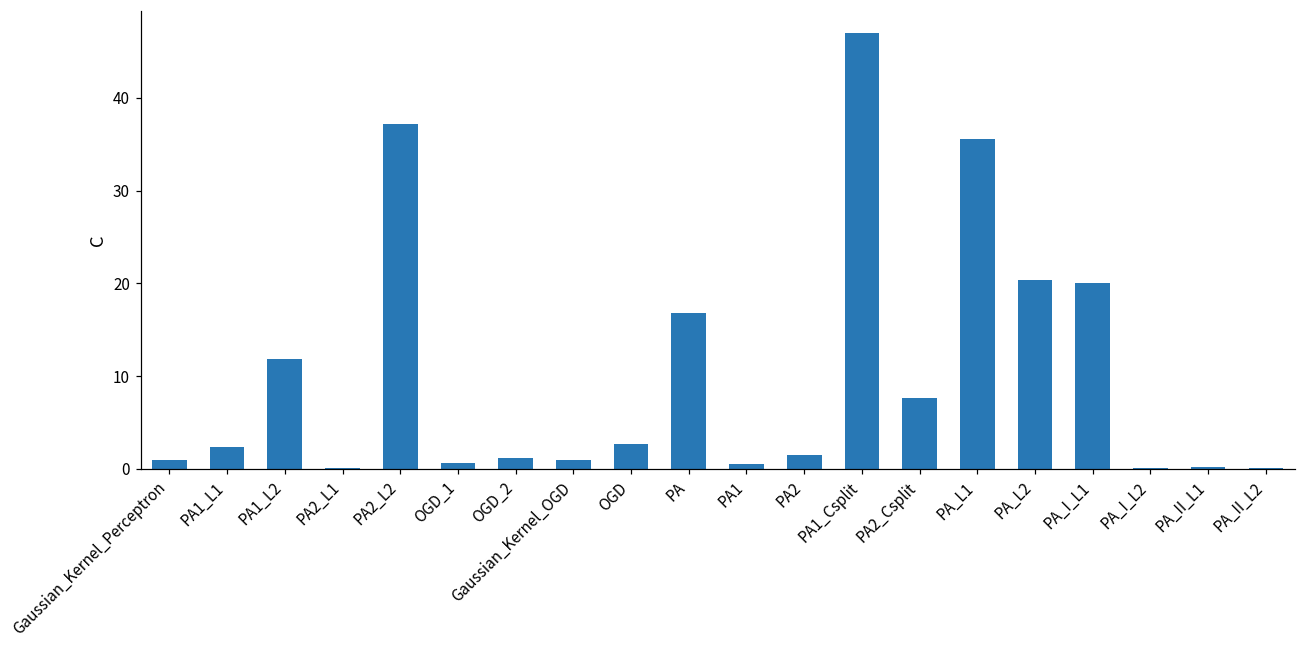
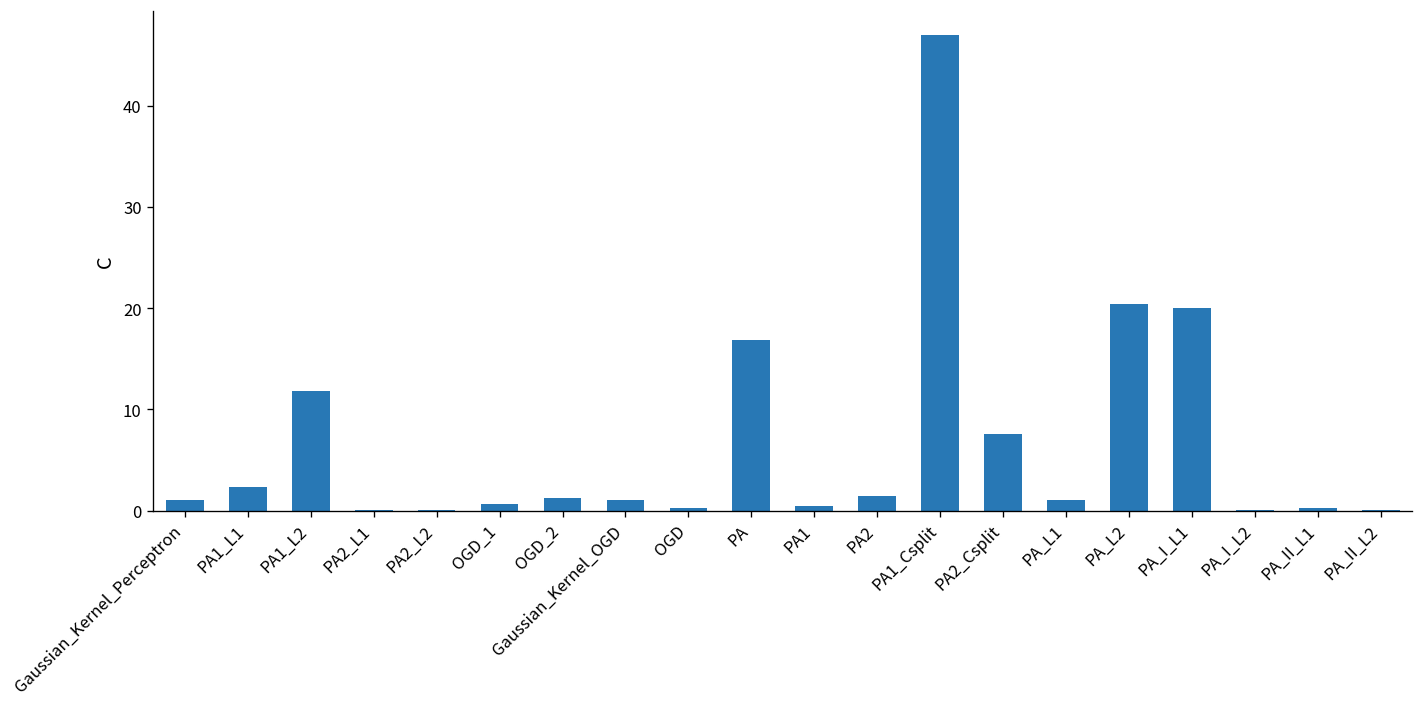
PA2_L2: 37 -> 0
OGD: 3 -> 0
PA_L1: 36 -> 1
